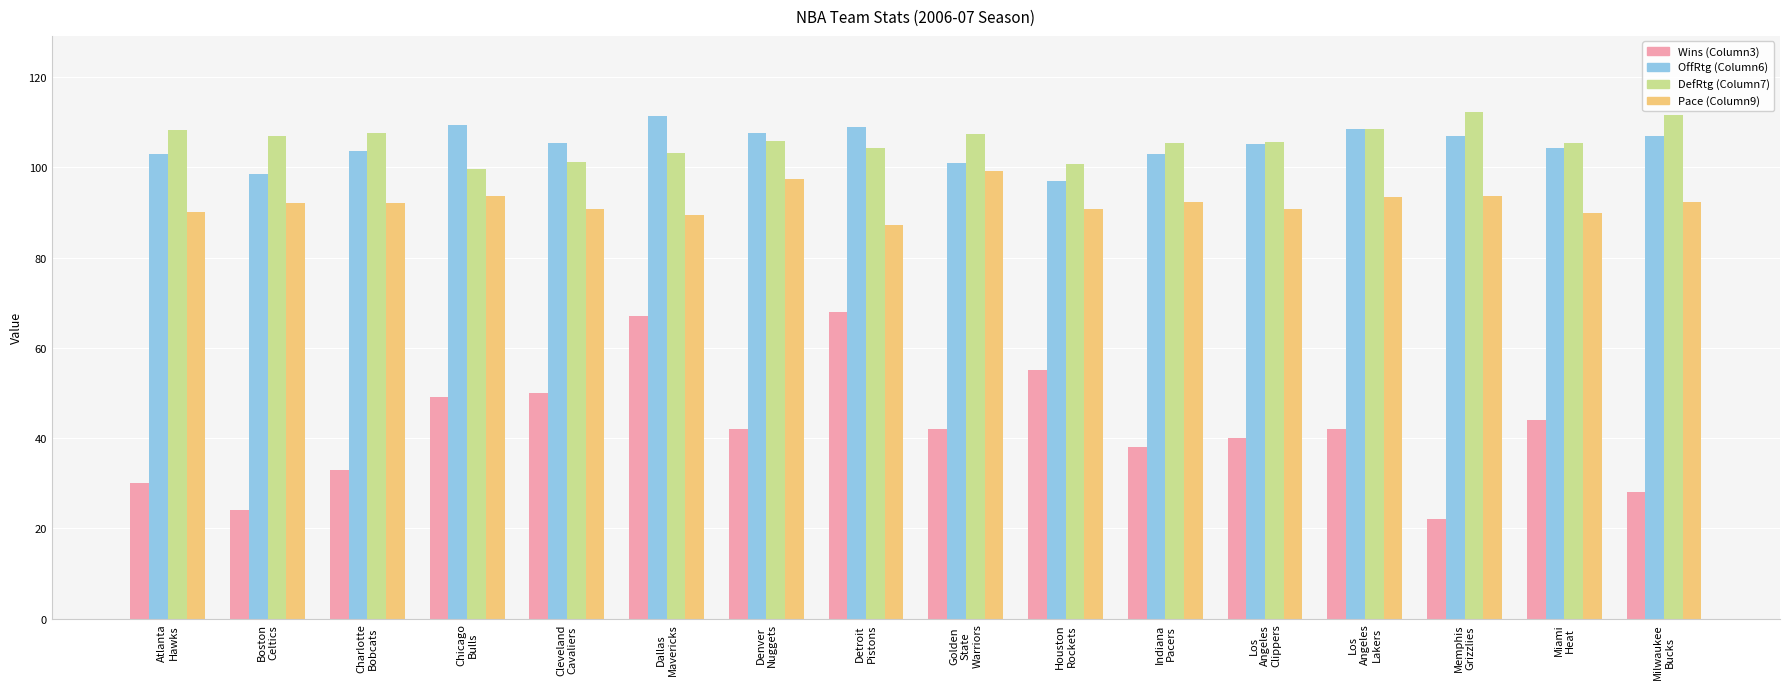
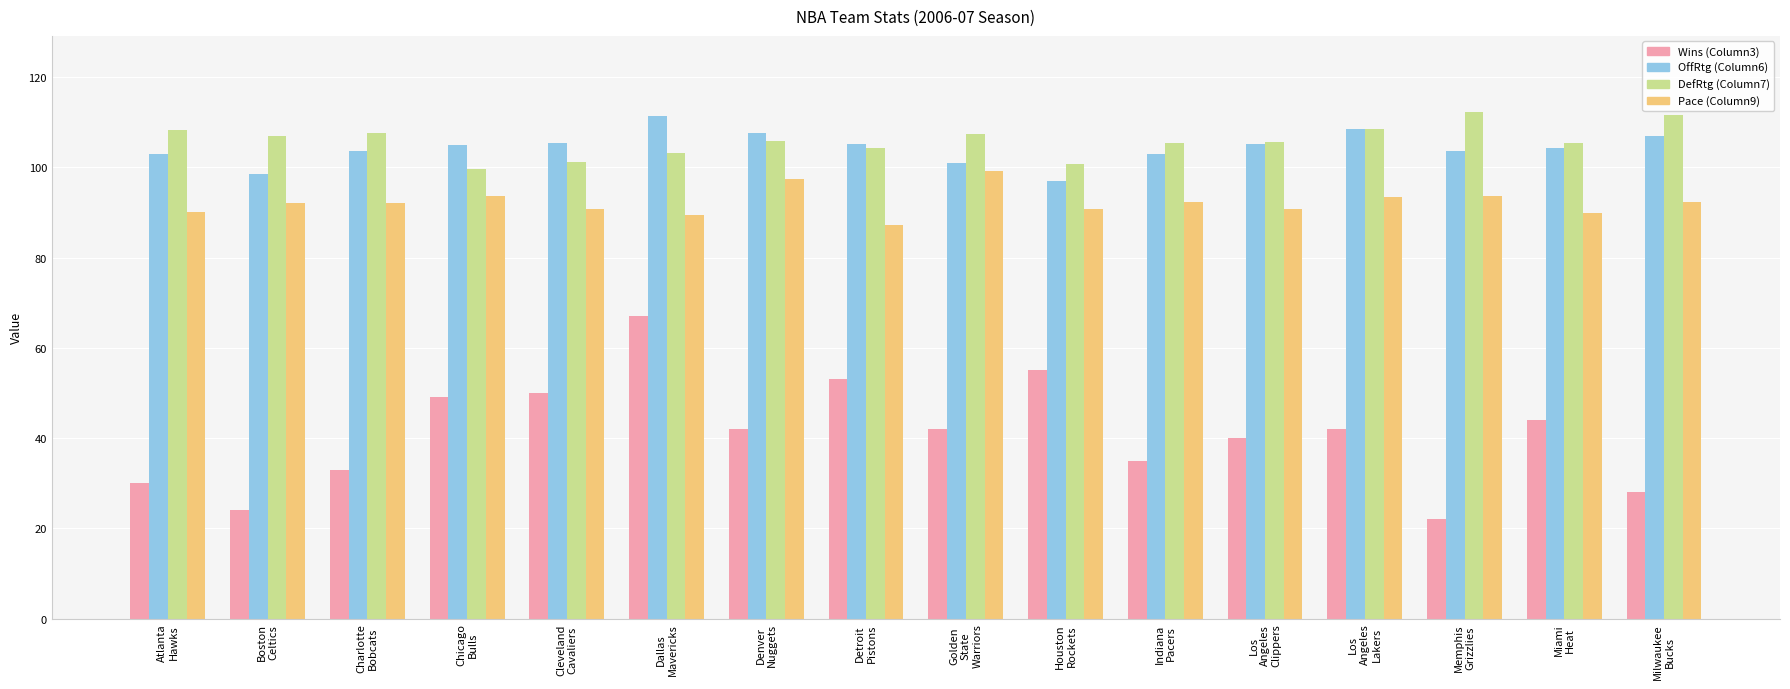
OffRtg (Column6), Chicago Bulls: 110 -> 105
Wins (Column3), Detroit Pistons: 68 -> 53
OffRtg (Column6), Detroit Pistons: 109 -> 105
Wins (Column3), Indiana Pacers: 38 -> 35
OffRtg (Column6), Memphis Grizzlies: 107 -> 104
